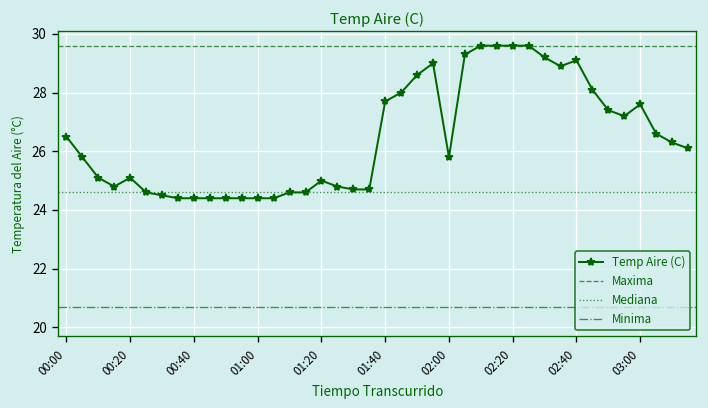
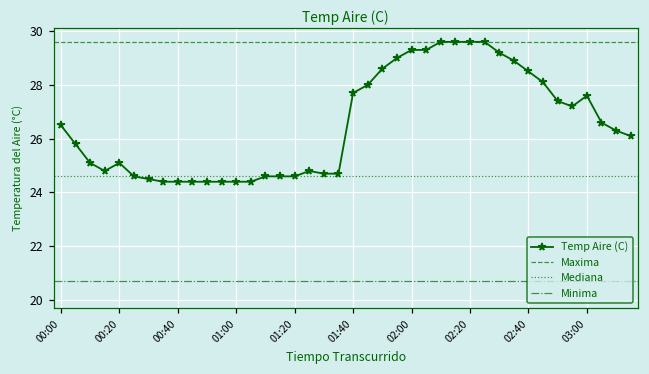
01:20: 25.0 -> 24.6
02:00: 25.8 -> 29.3
02:40: 29.1 -> 28.5
